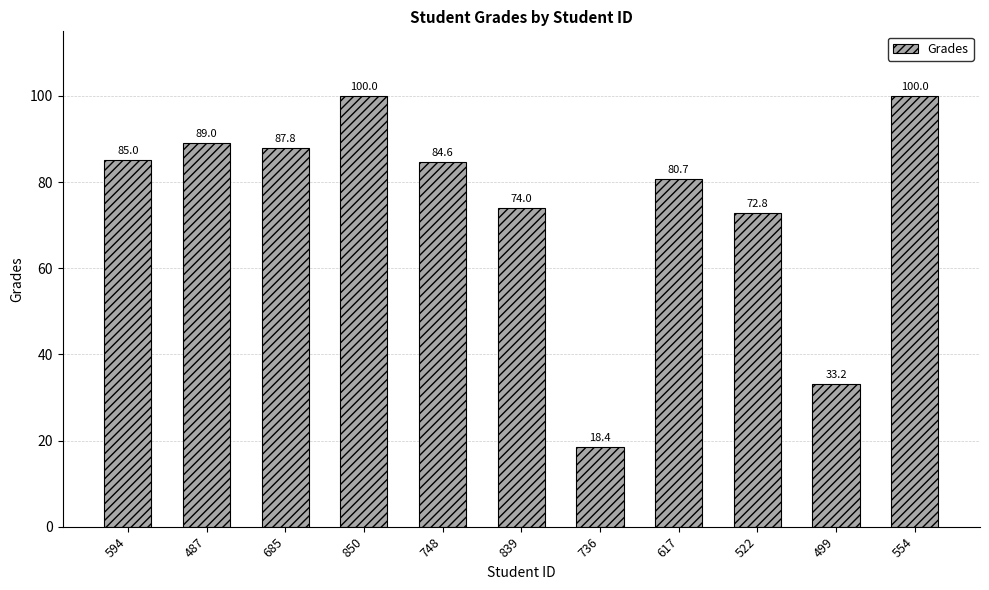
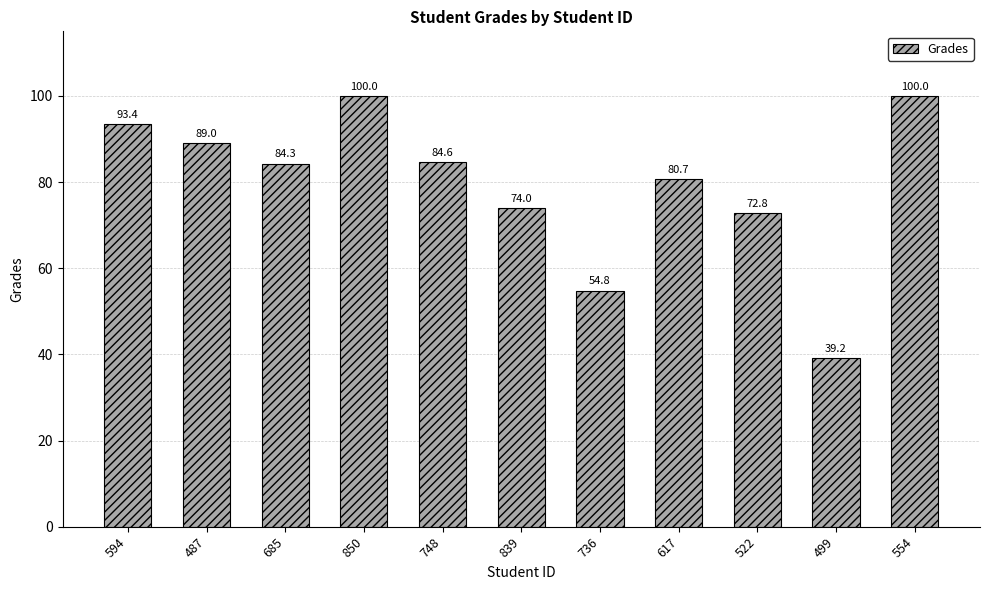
594: 85.0 -> 93.4
685: 87.8 -> 84.3
736: 18.4 -> 54.8
499: 33.2 -> 39.2
